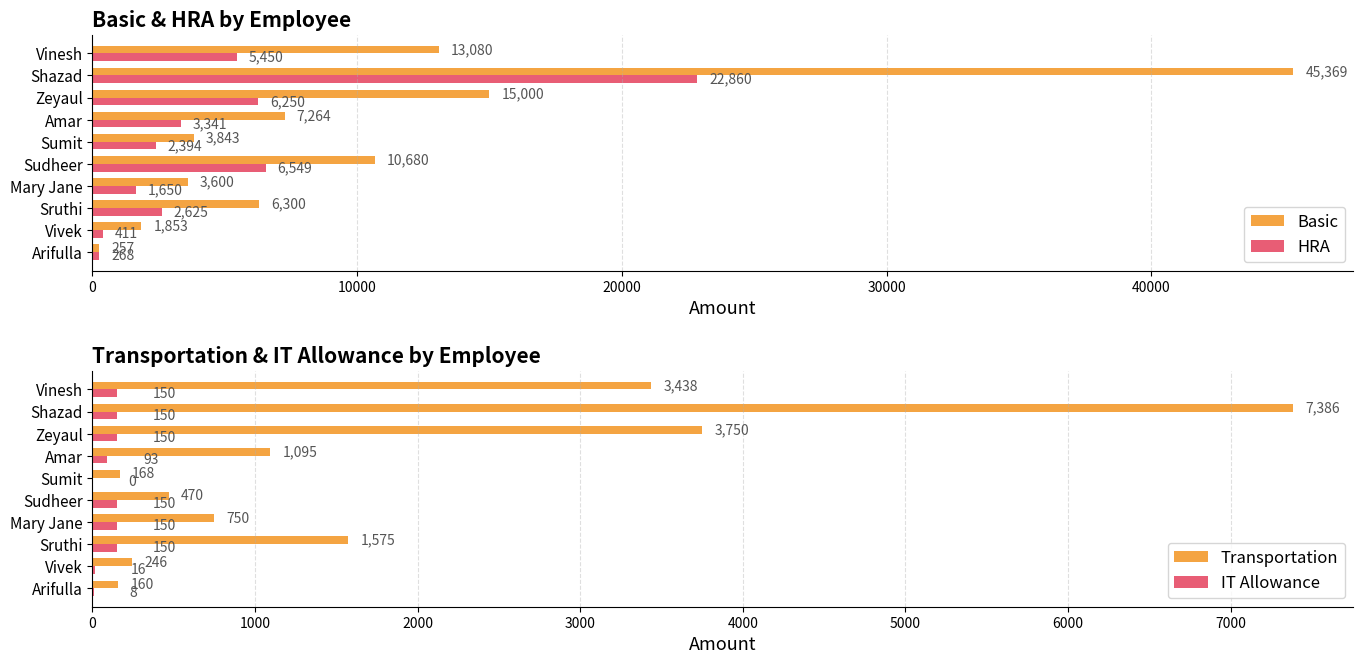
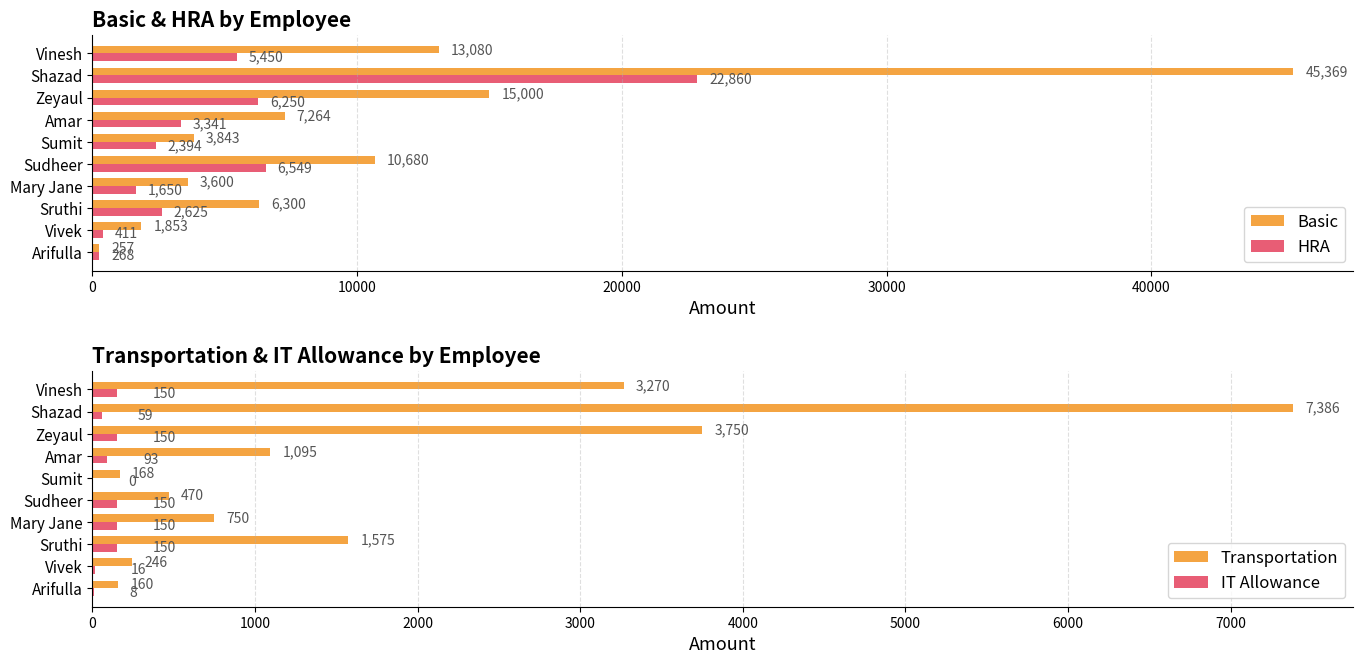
Transportation & IT Allowance by Employee, Transportation, Vinesh: 3,438 -> 3,270
Transportation & IT Allowance by Employee, IT Allowance, Shazad: 150 -> 59
